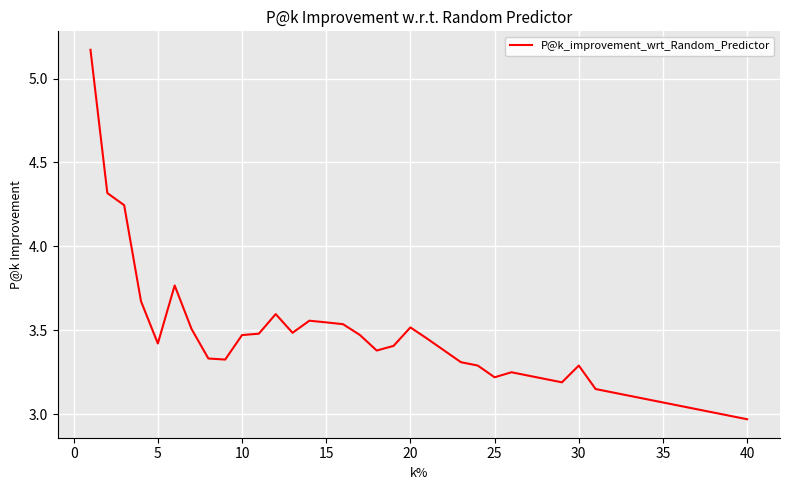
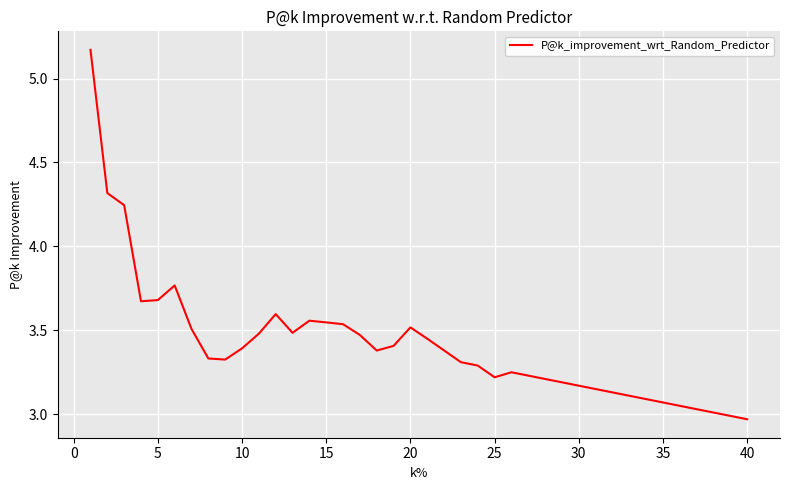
5: 3.42 -> 3.68
10: 3.47 -> 3.39
30: 3.29 -> 3.17
